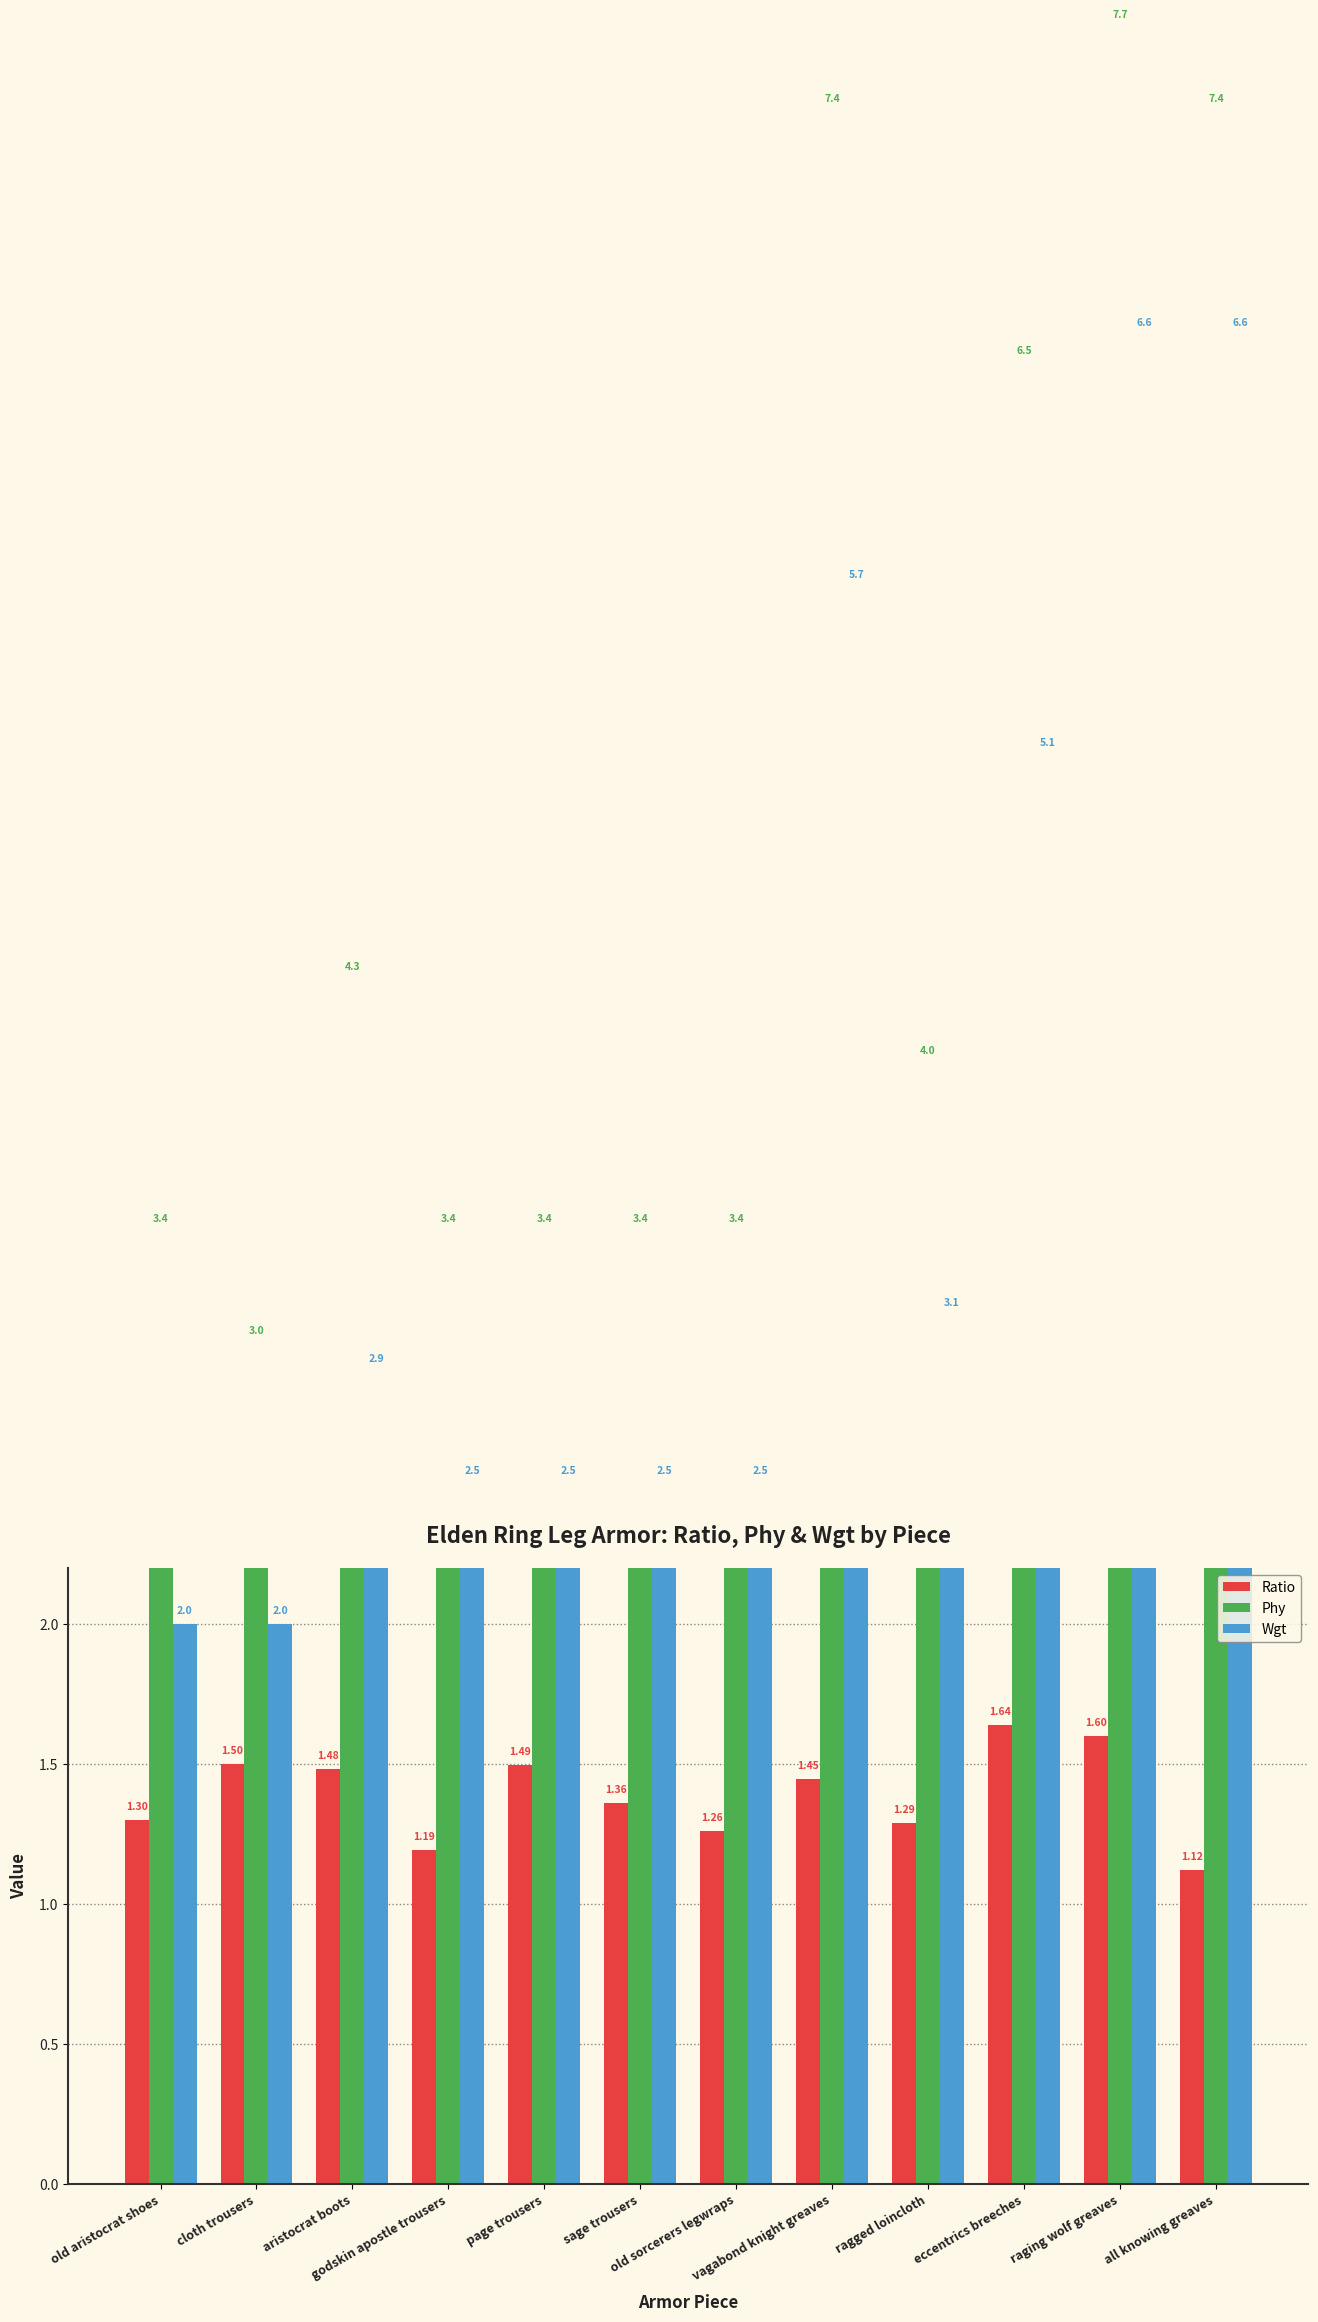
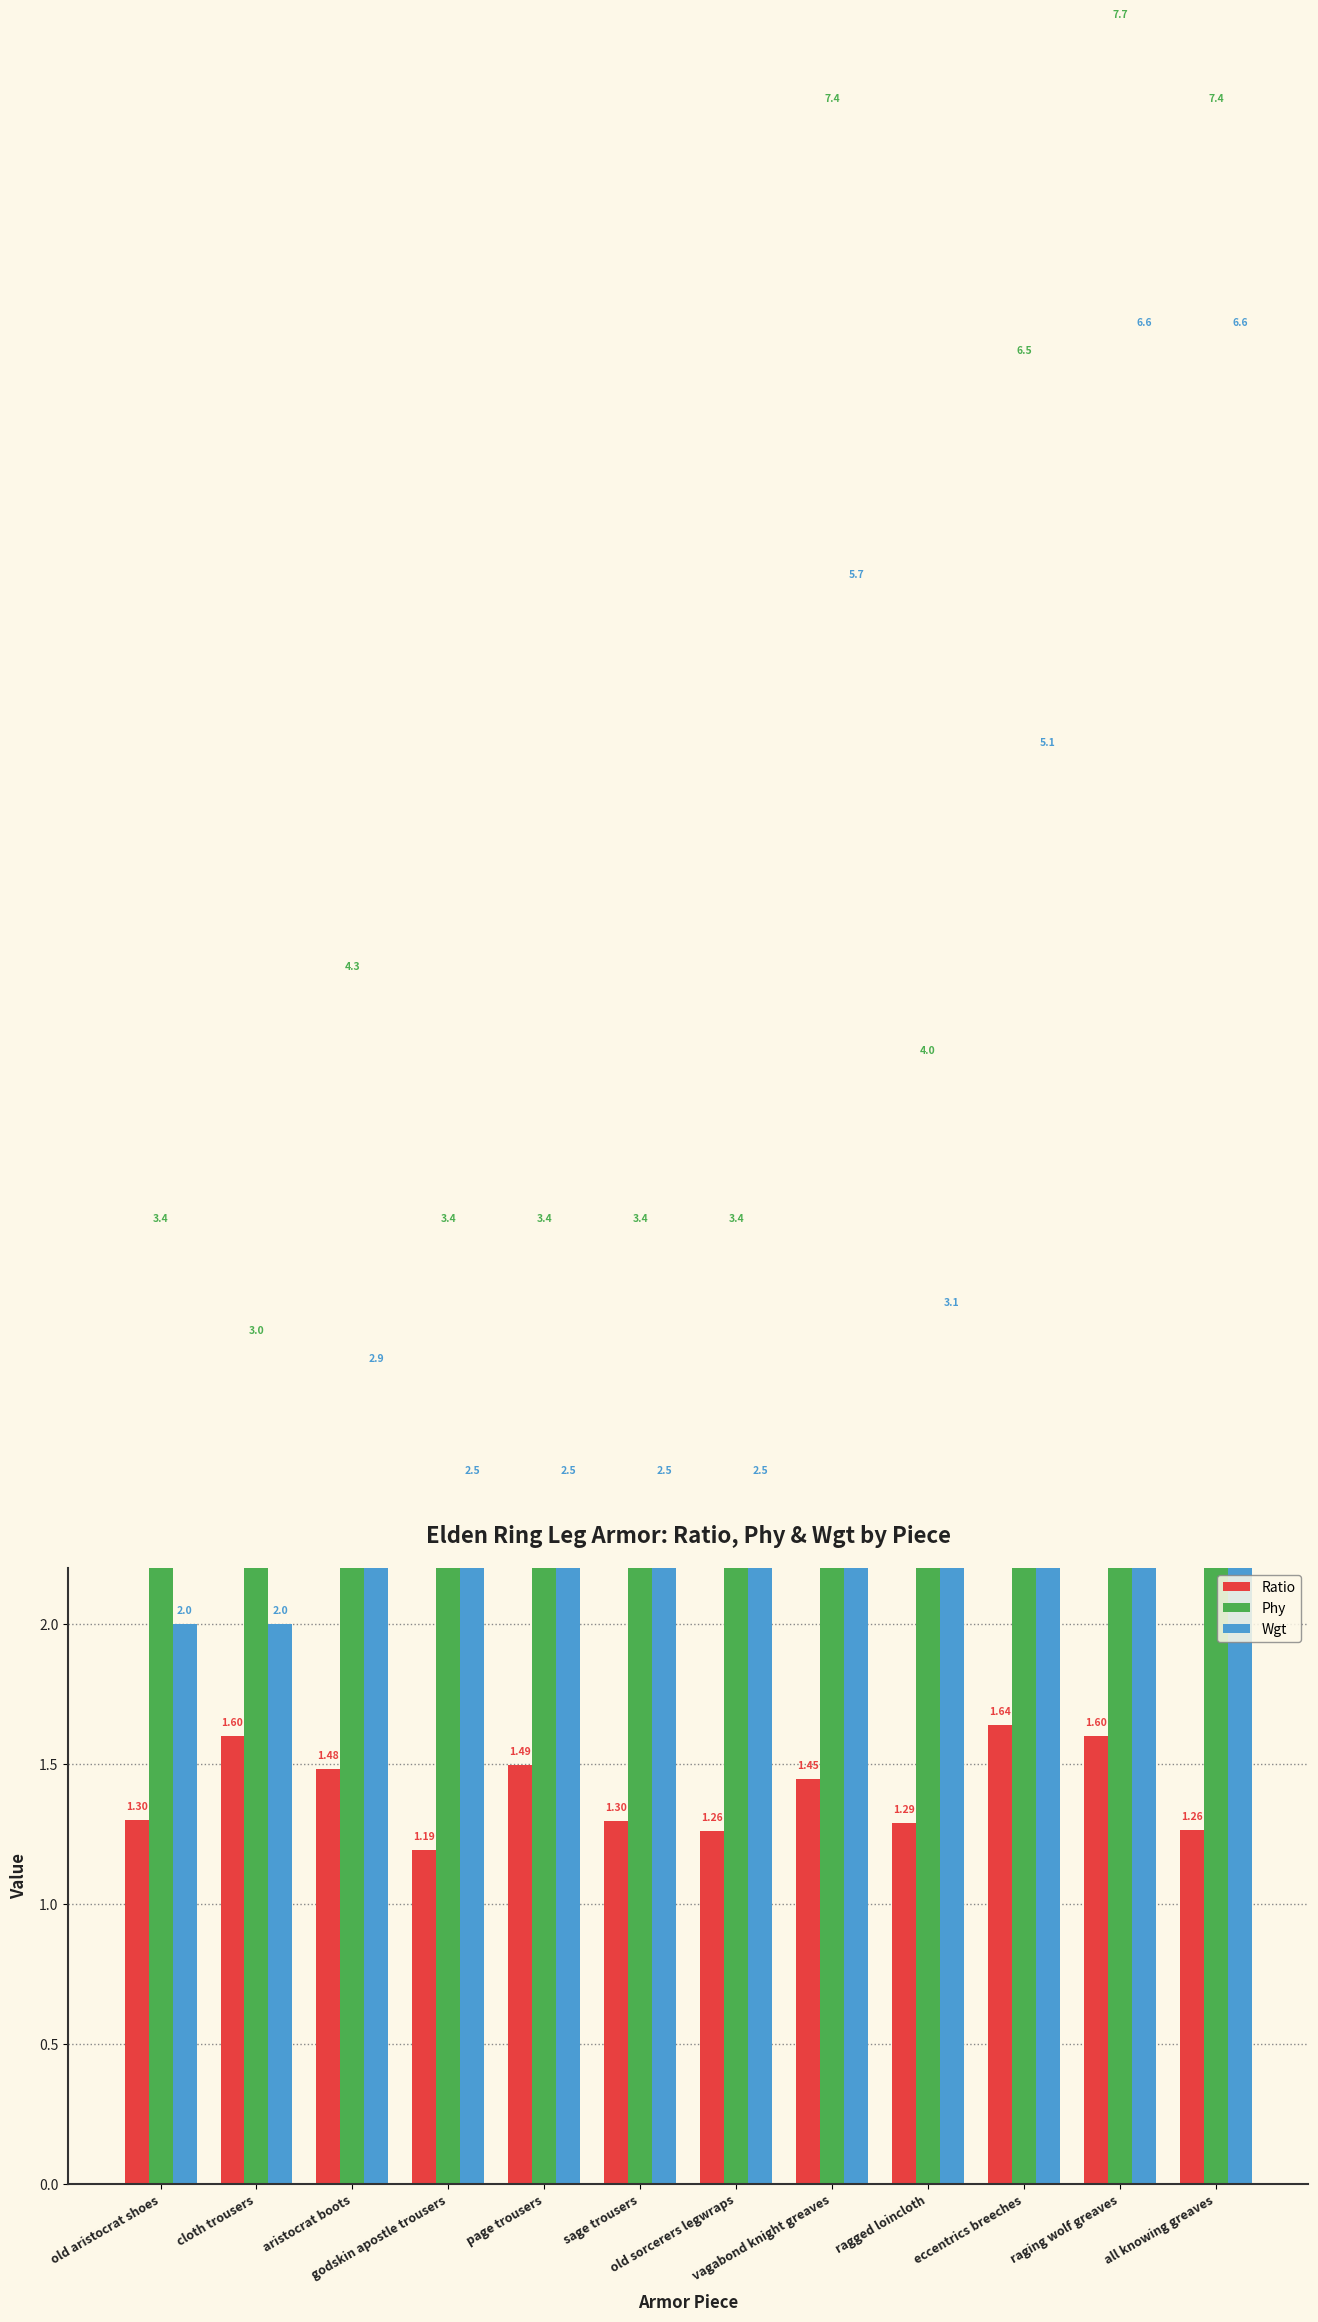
Ratio, cloth trousers: 1.50 -> 1.60
Ratio, sage trousers: 1.36 -> 1.30
Ratio, all knowing greaves: 1.12 -> 1.26
